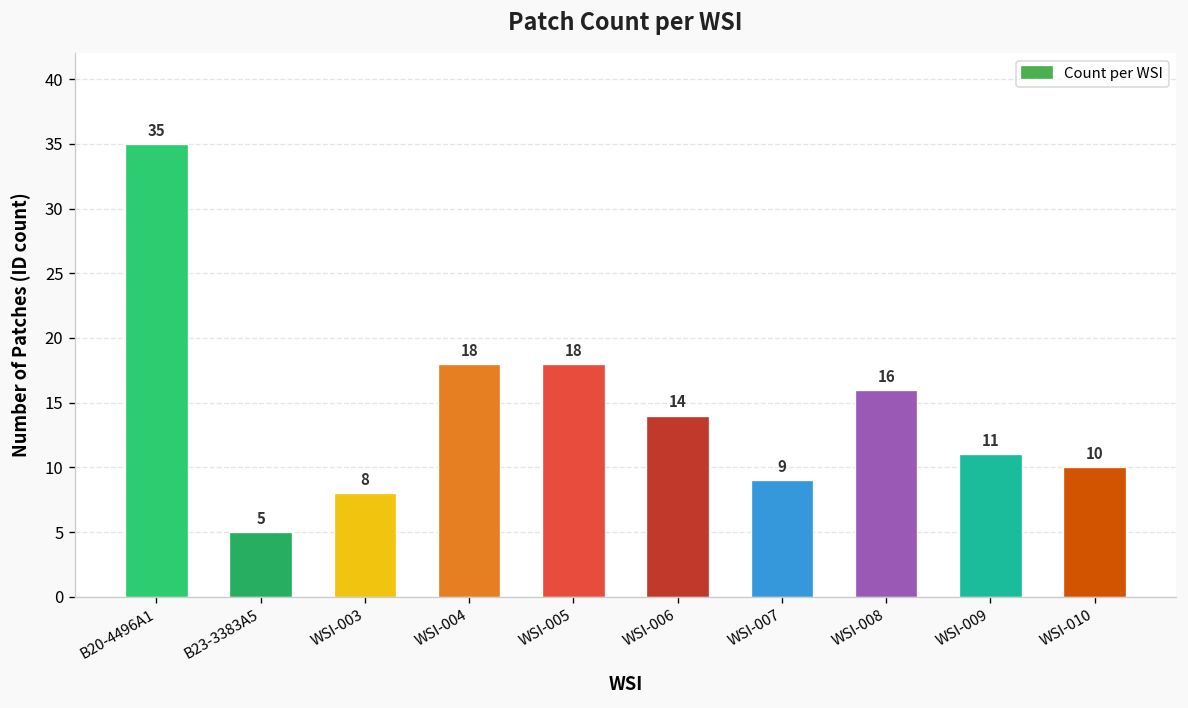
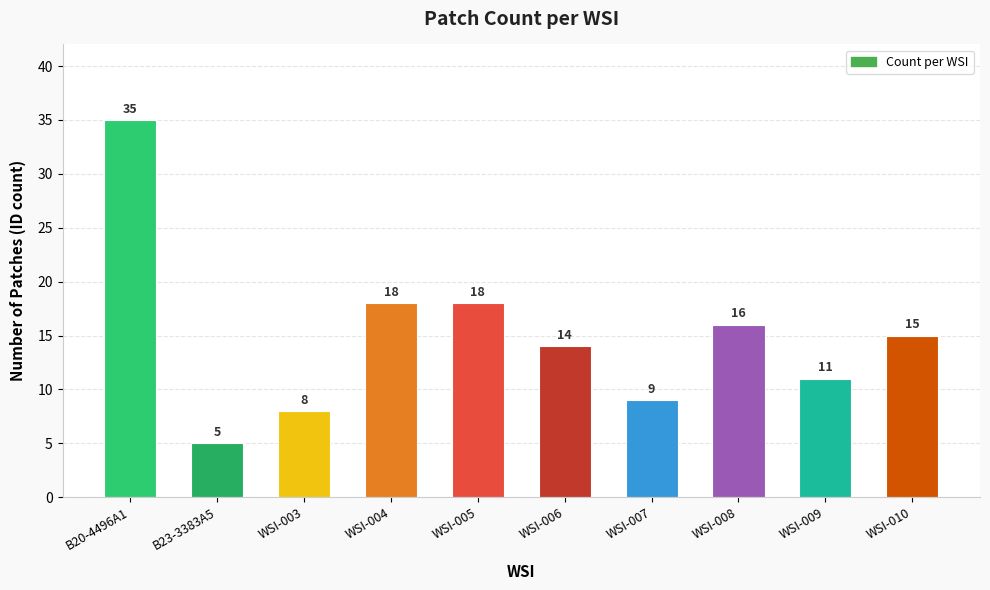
WSI-010: 10 -> 15
